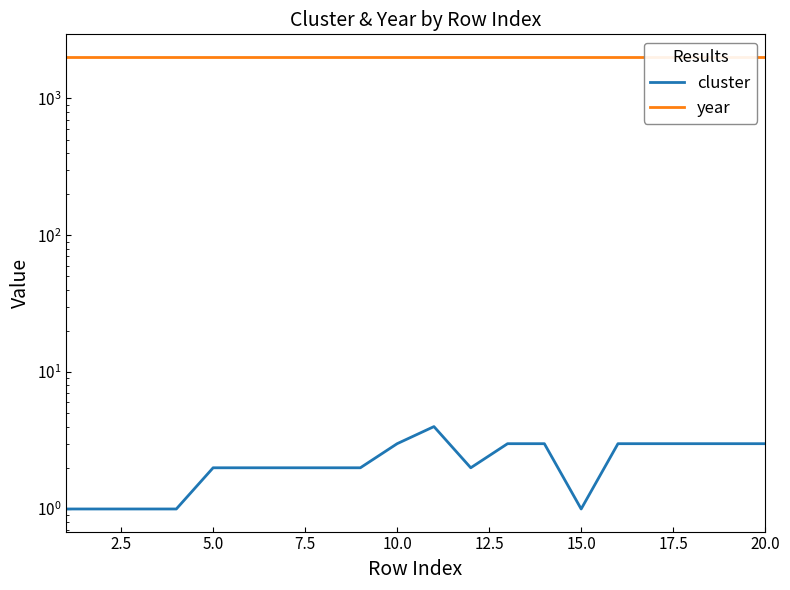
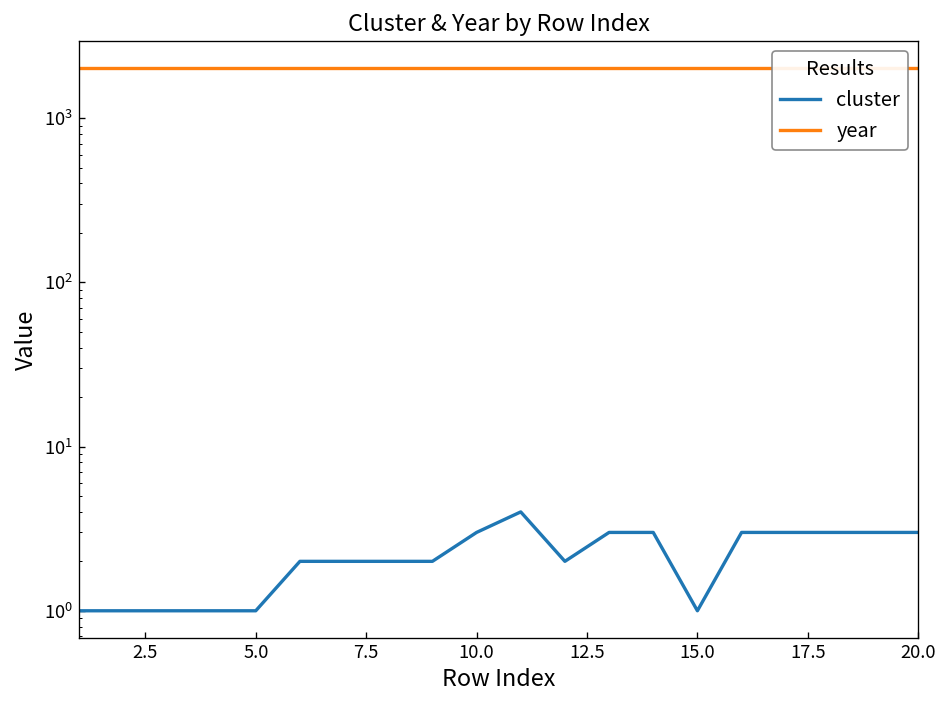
cluster, 5.0: 2 -> 1
